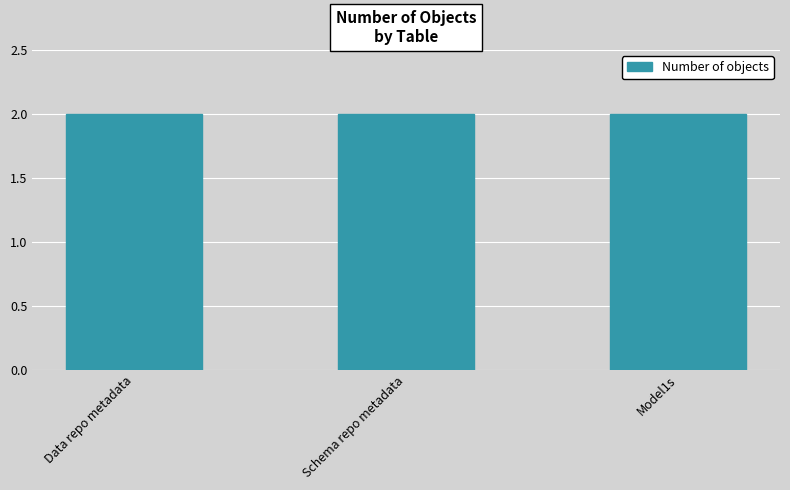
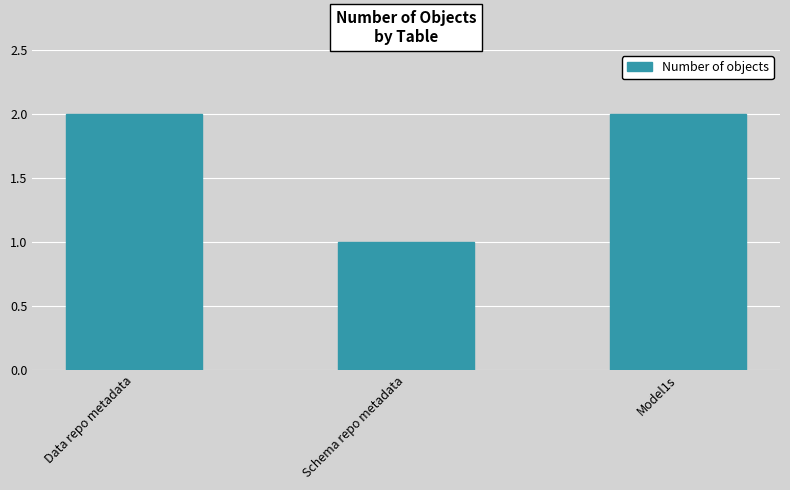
Schema repo metadata: 2 -> 1
